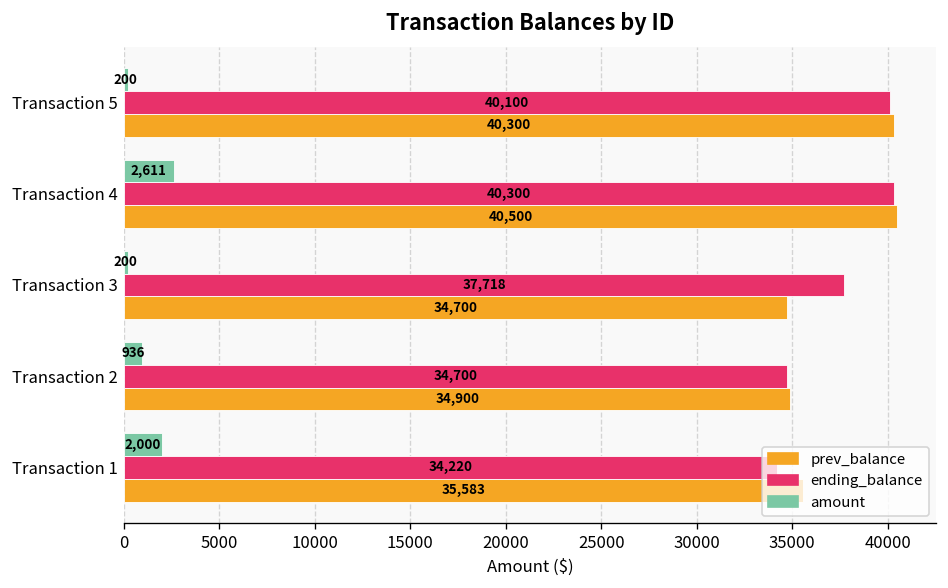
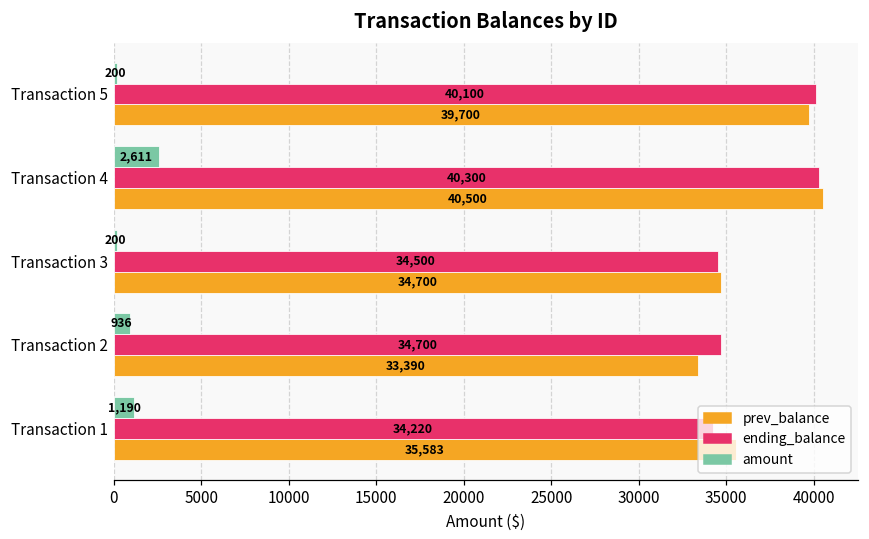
prev_balance, Transaction 5: 40,300 -> 39,700
ending_balance, Transaction 3: 37,718 -> 34,500
prev_balance, Transaction 2: 34,900 -> 33,390
amount, Transaction 1: 2,000 -> 1,190
